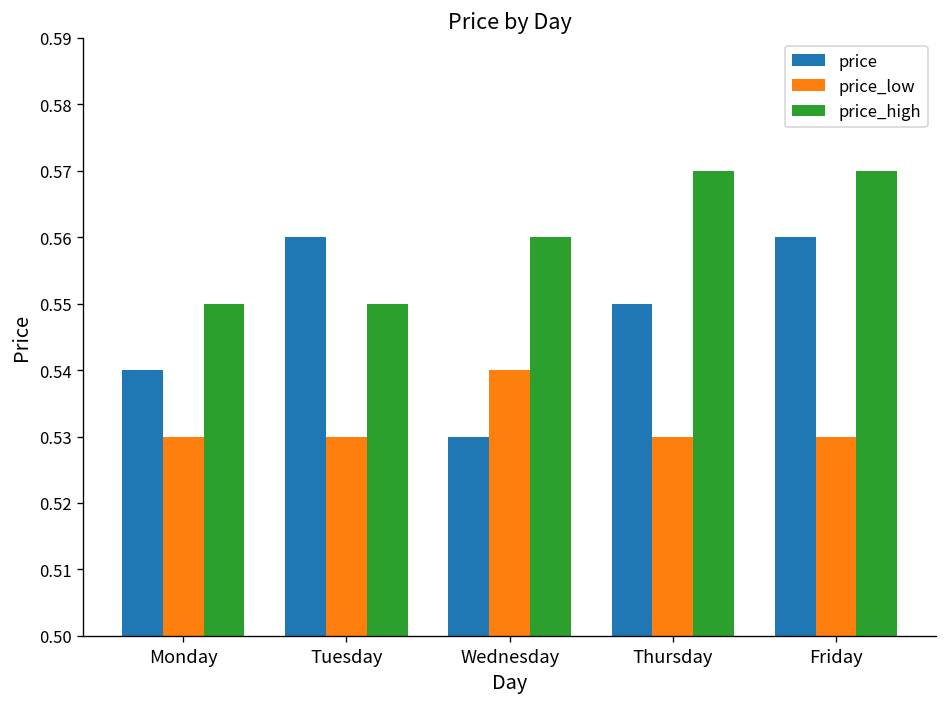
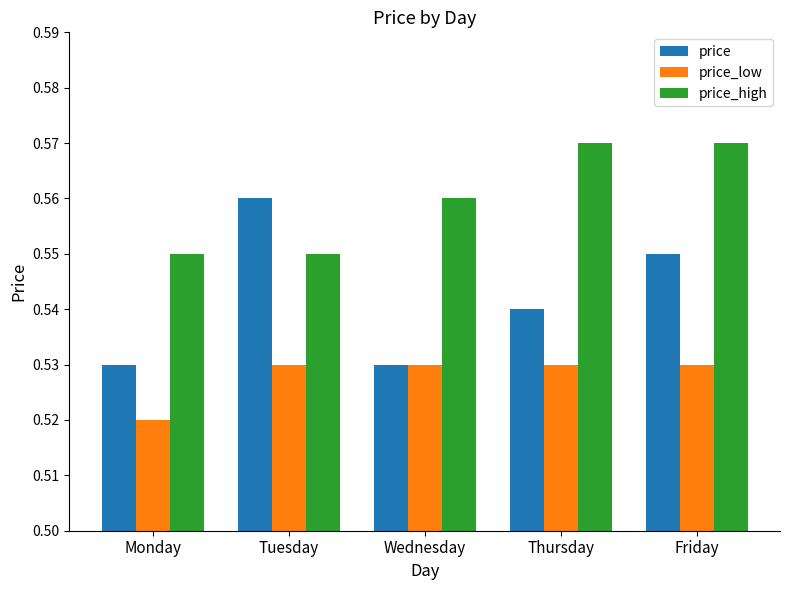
price, Monday: 0.54 -> 0.53
price_low, Monday: 0.53 -> 0.52
price_low, Wednesday: 0.54 -> 0.53
price, Thursday: 0.55 -> 0.54
price, Friday: 0.56 -> 0.55
